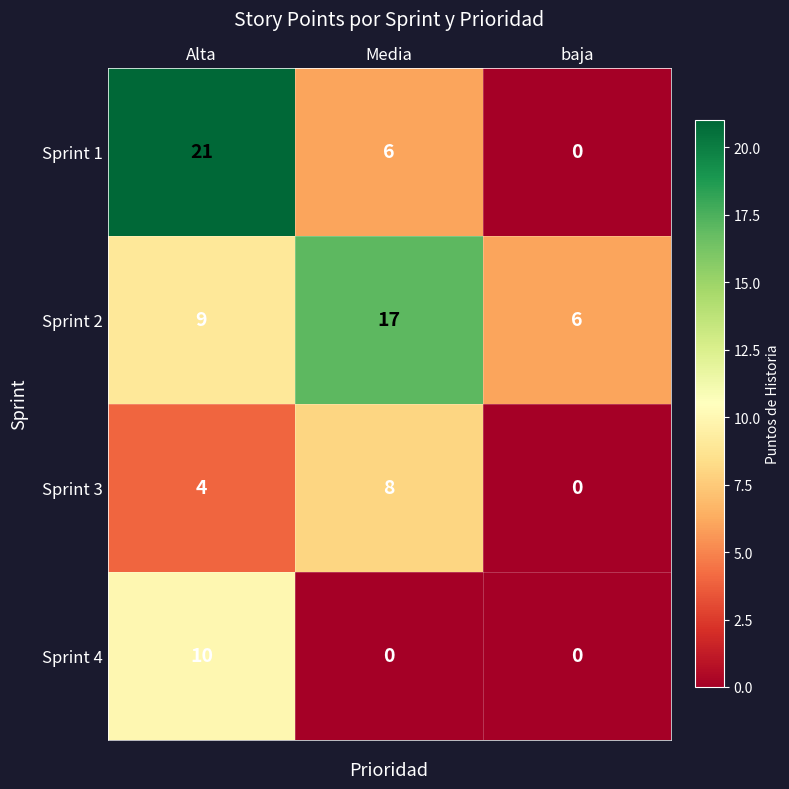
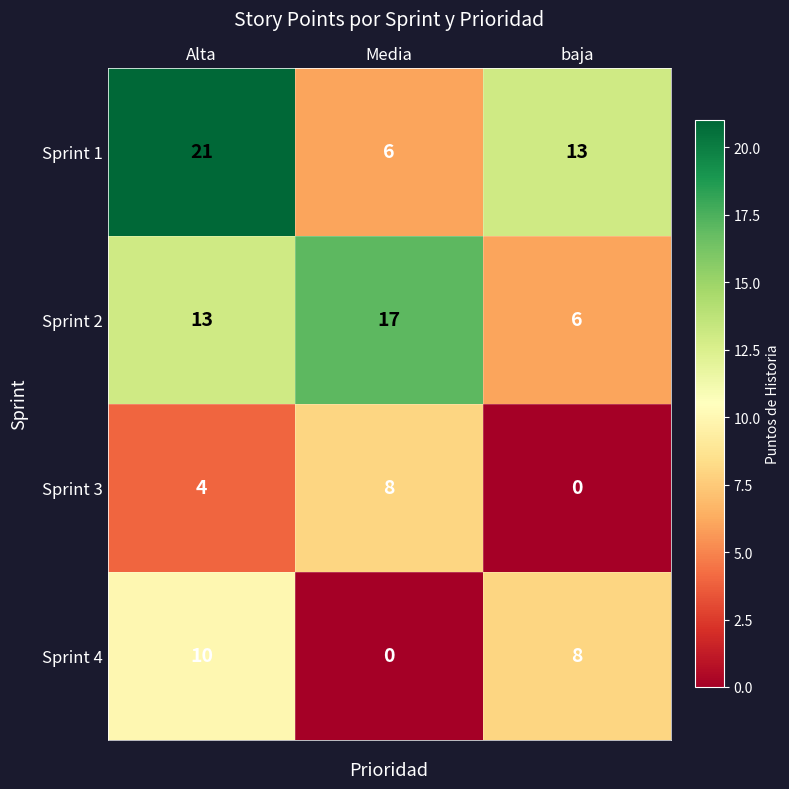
Sprint 1, baja: 0 -> 13
Sprint 2, Alta: 9 -> 13
Sprint 4, baja: 0 -> 8
